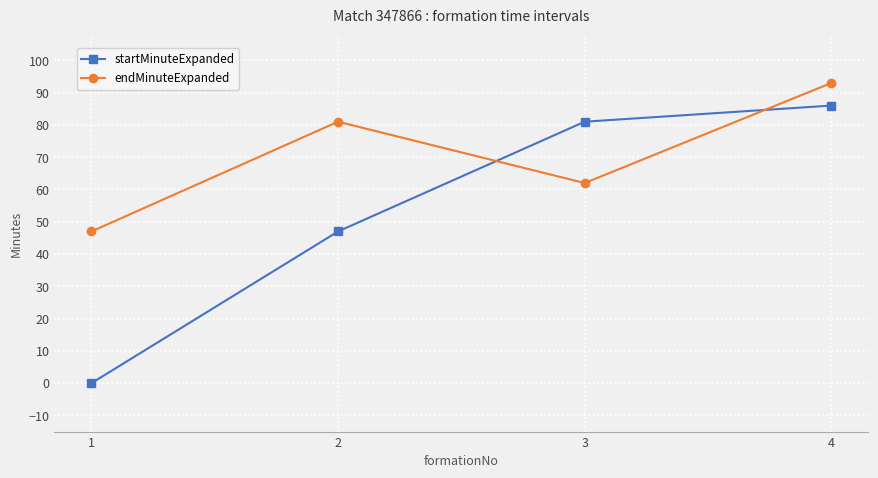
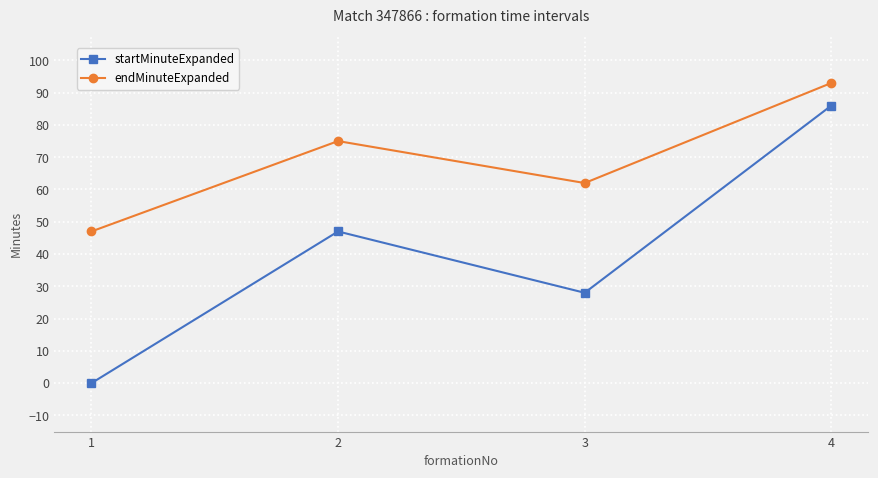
endMinuteExpanded, 2: 81 -> 75
startMinuteExpanded, 3: 81 -> 28
